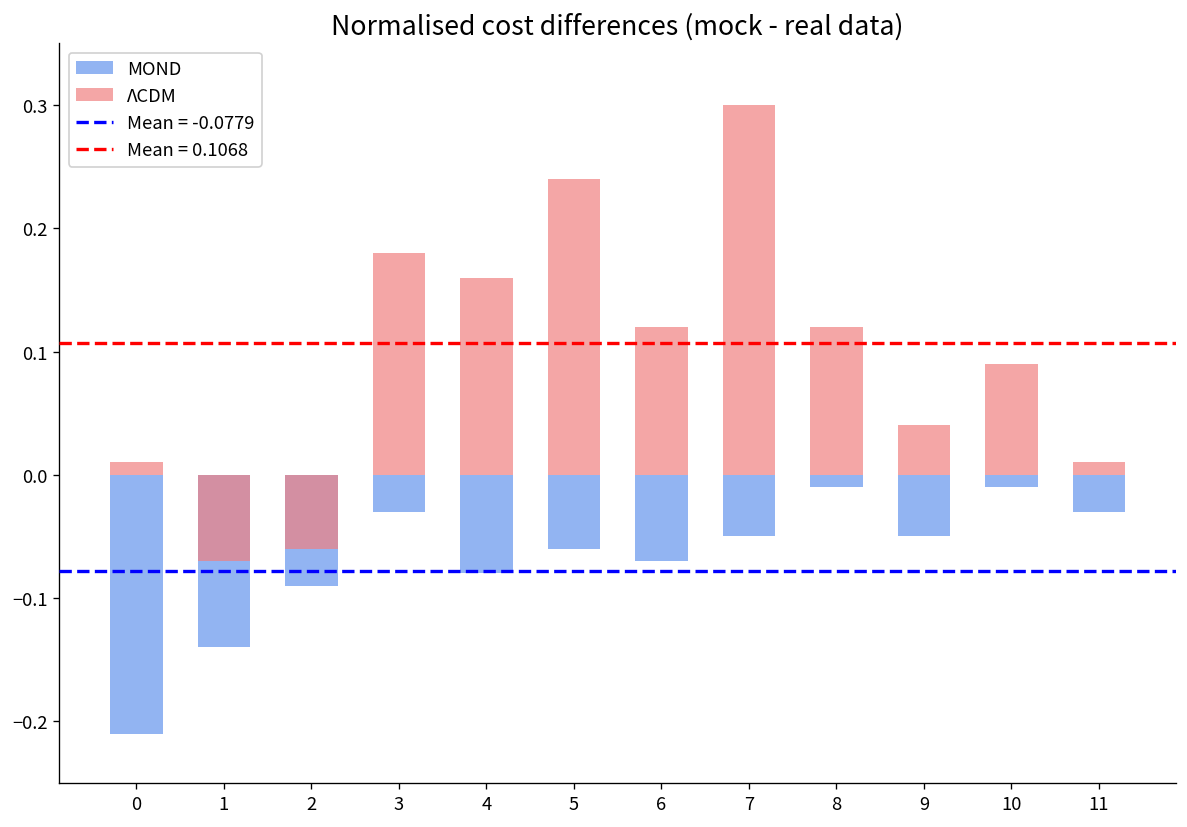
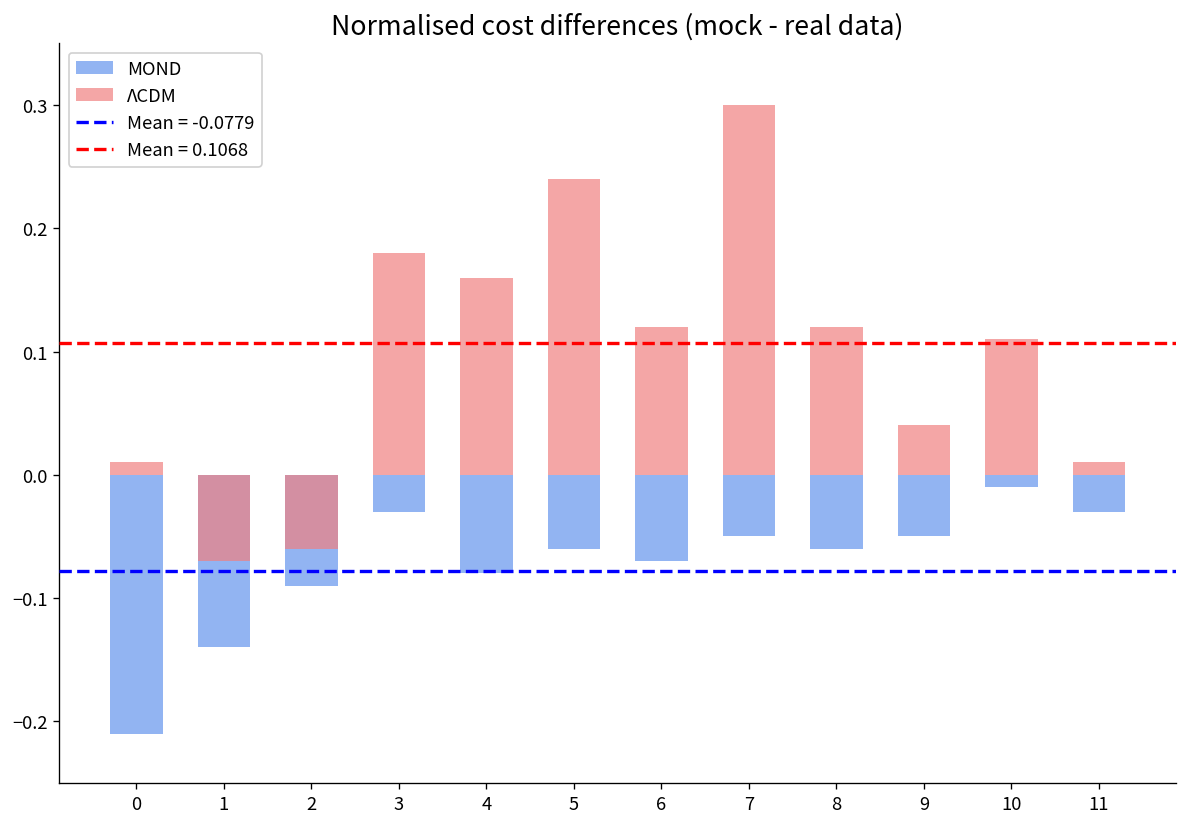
MOND, 8: -0.01 -> -0.06
ΛCDM, 10: 0.09 -> 0.11
